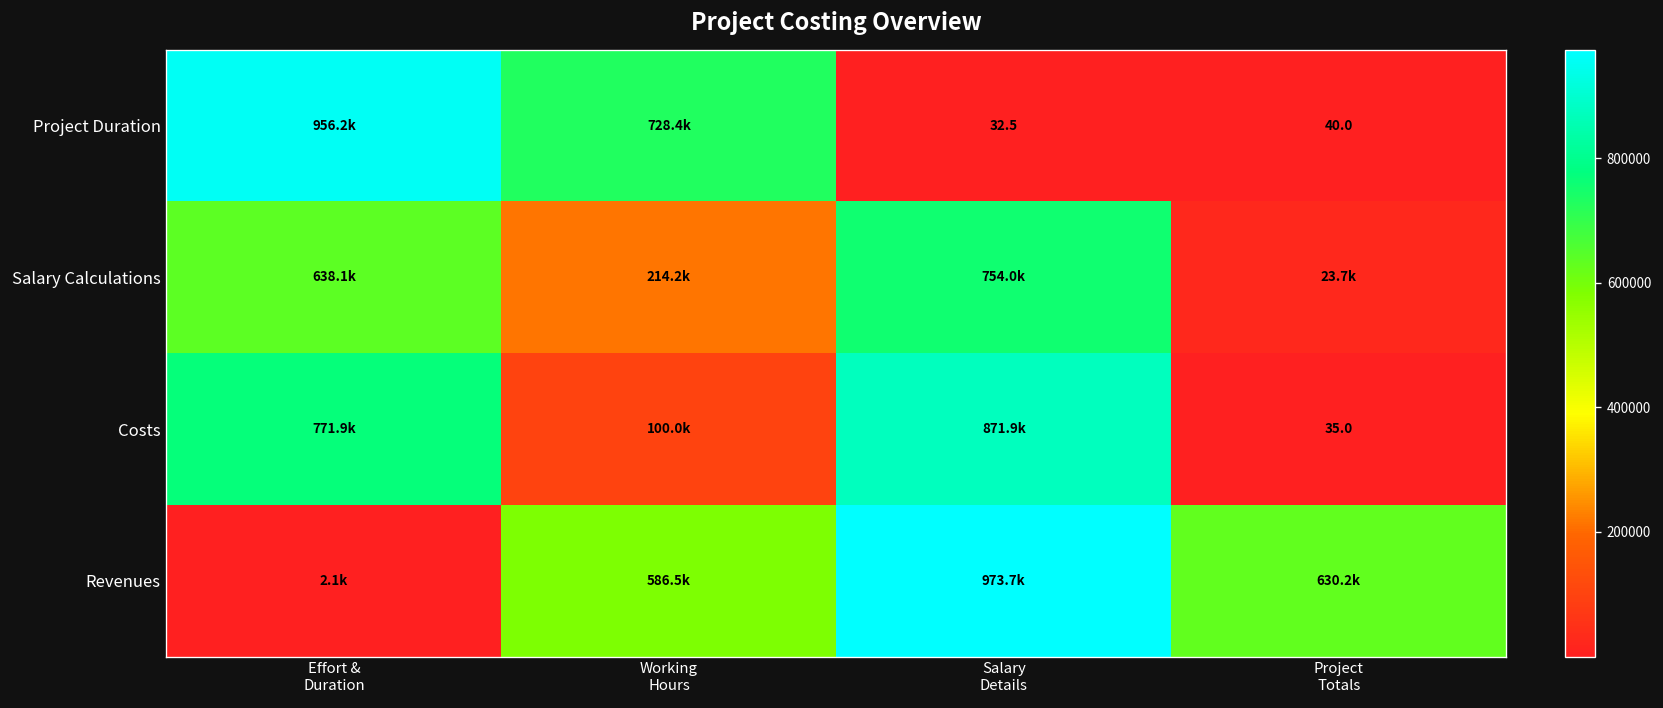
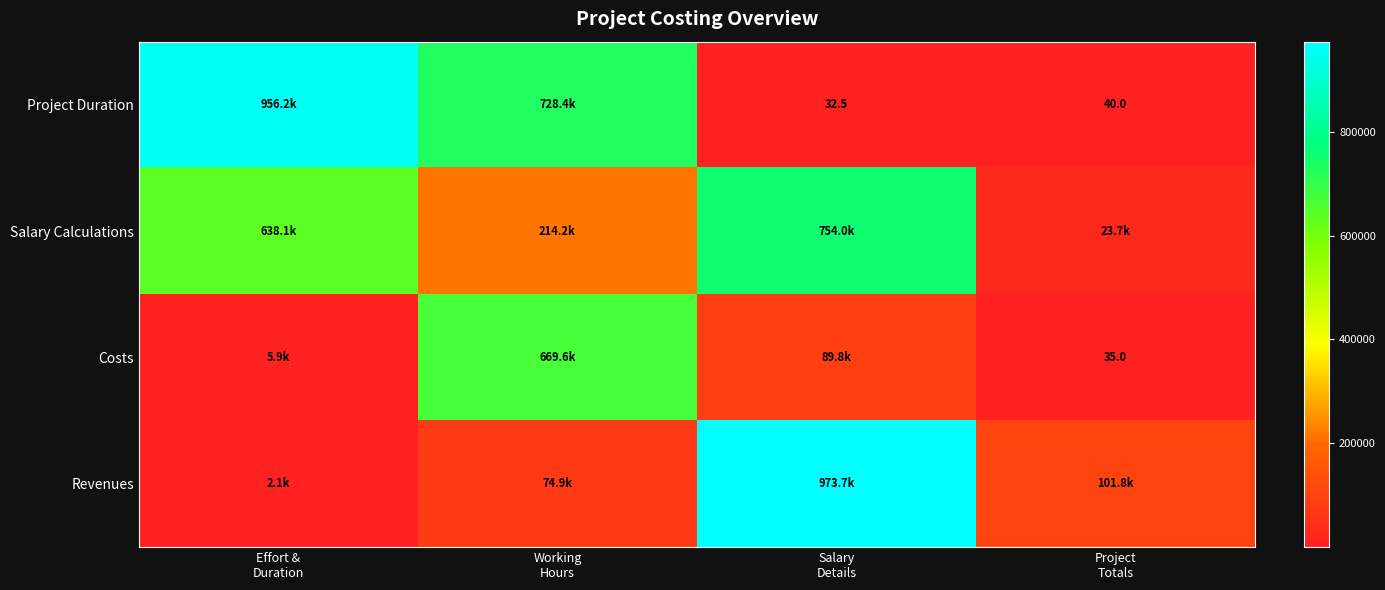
Costs, Effort & Duration: 771.9k -> 5.9k
Costs, Working Hours: 100.0k -> 669.6k
Costs, Salary Details: 871.9k -> 89.8k
Revenues, Working Hours: 586.5k -> 74.9k
Revenues, Project Totals: 630.2k -> 101.8k
